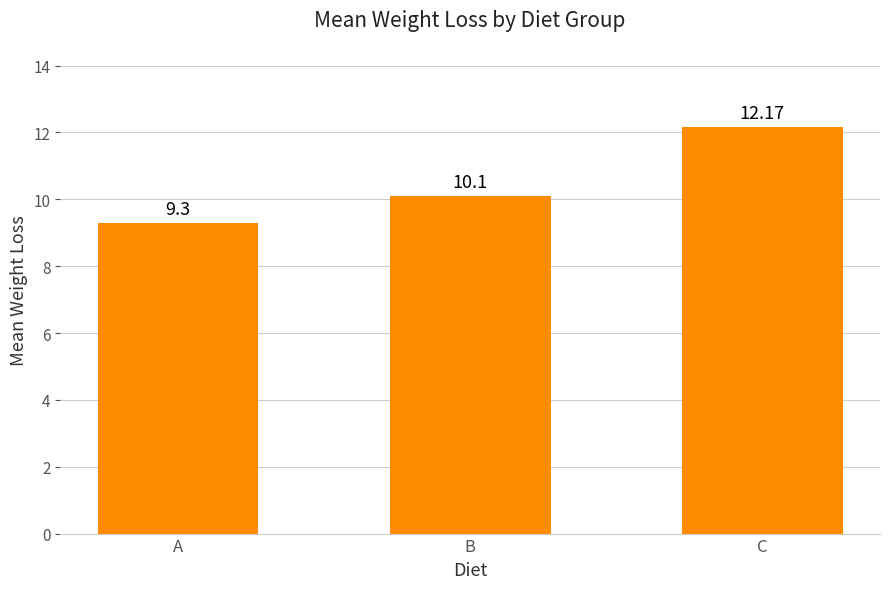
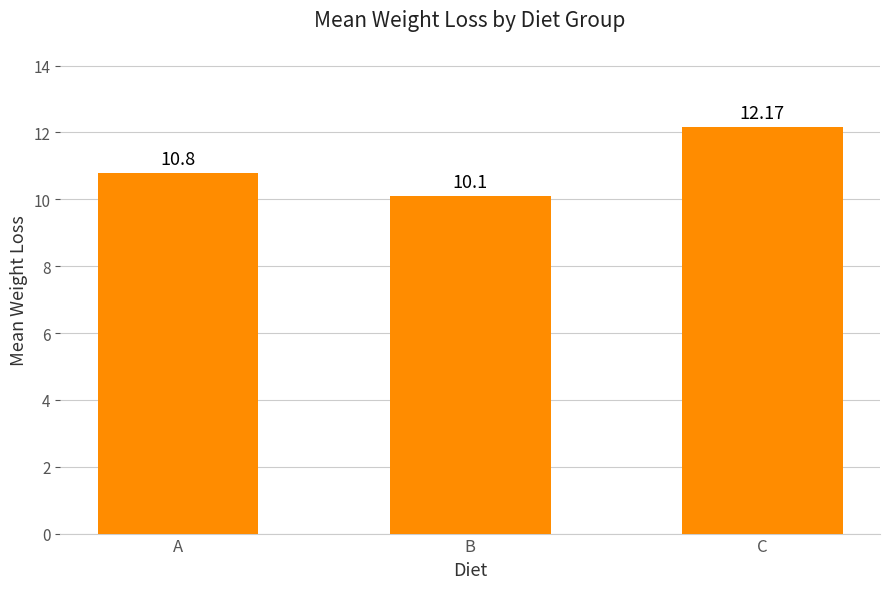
A: 9.3 -> 10.8
